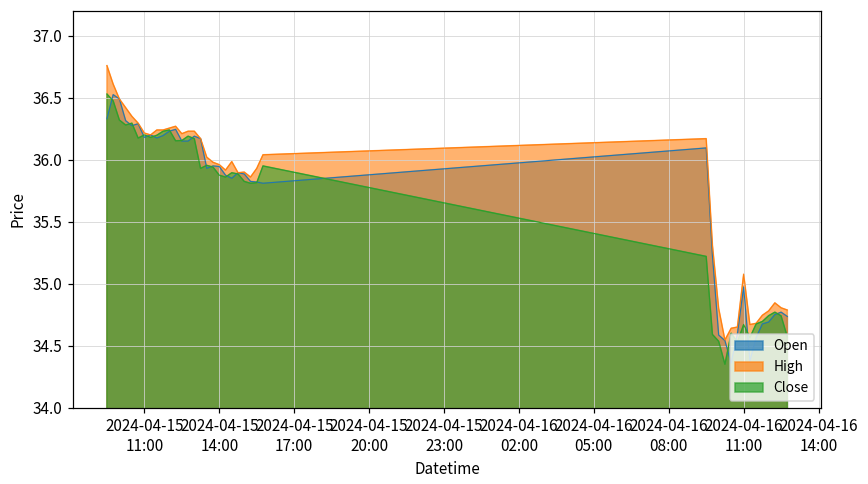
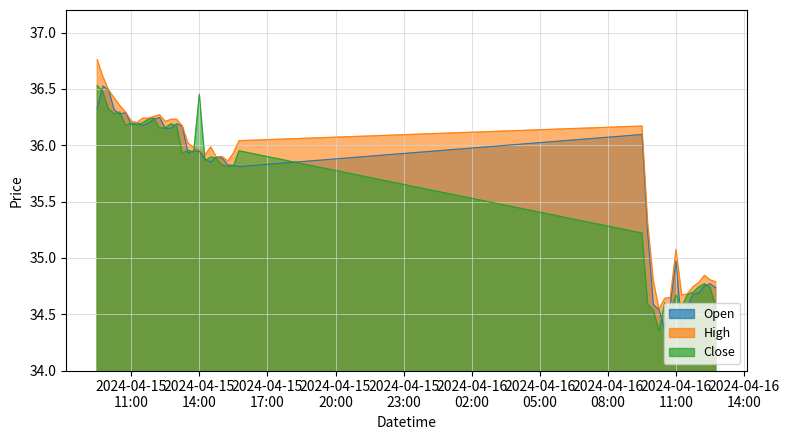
Close, 2024-04-15 14:00: 35.88 -> 36.45
